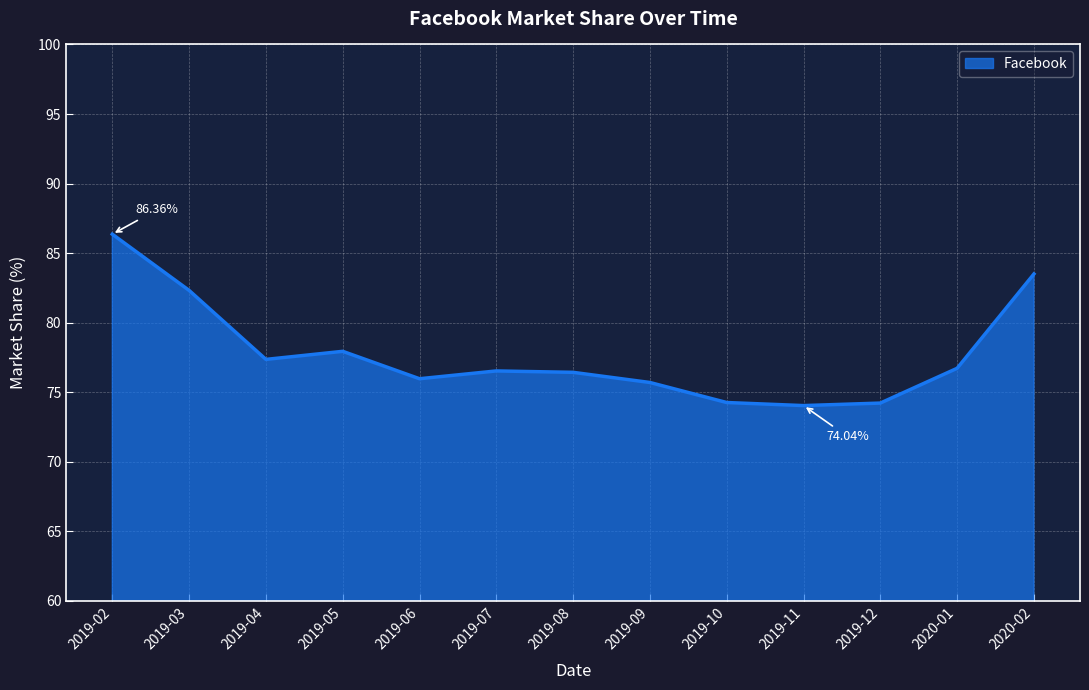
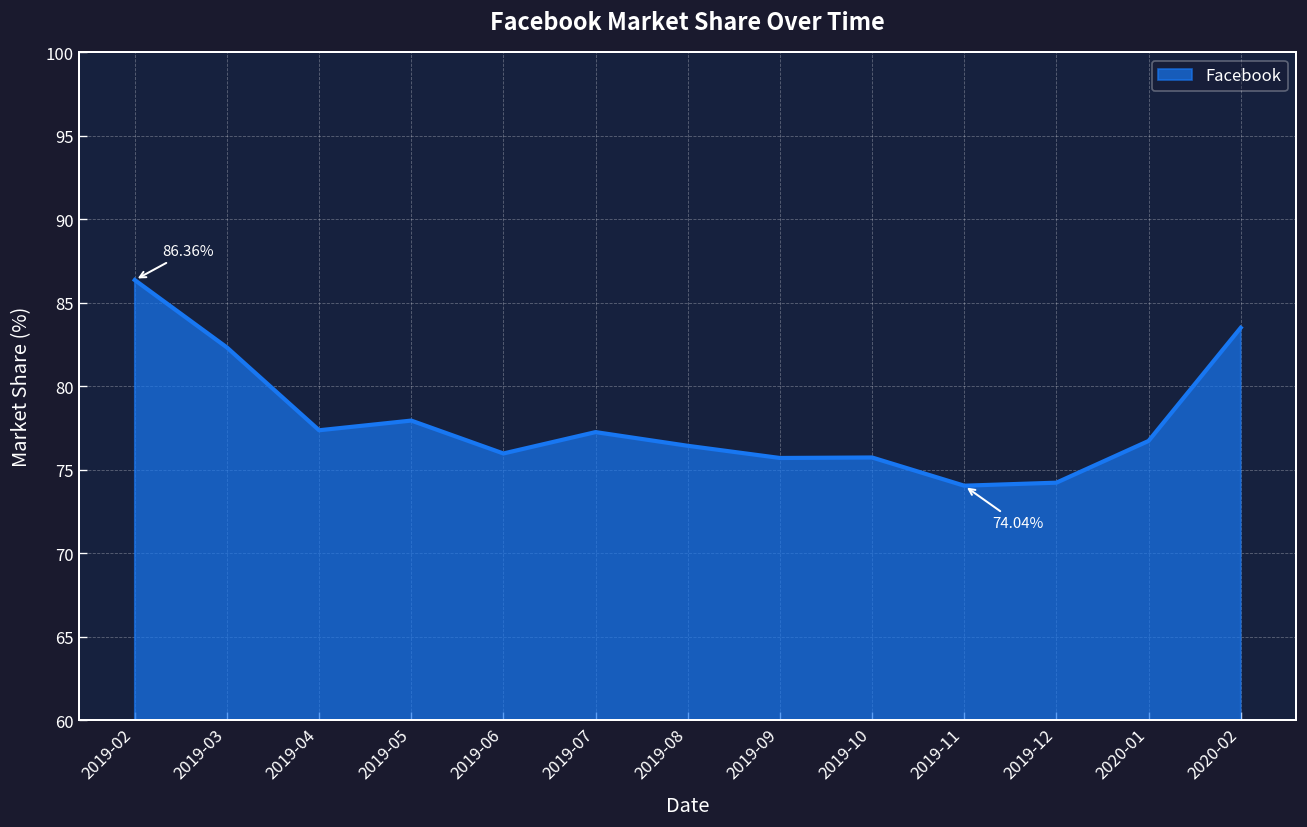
2019-07: 76.5 -> 77.3
2019-10: 74.3 -> 75.7
